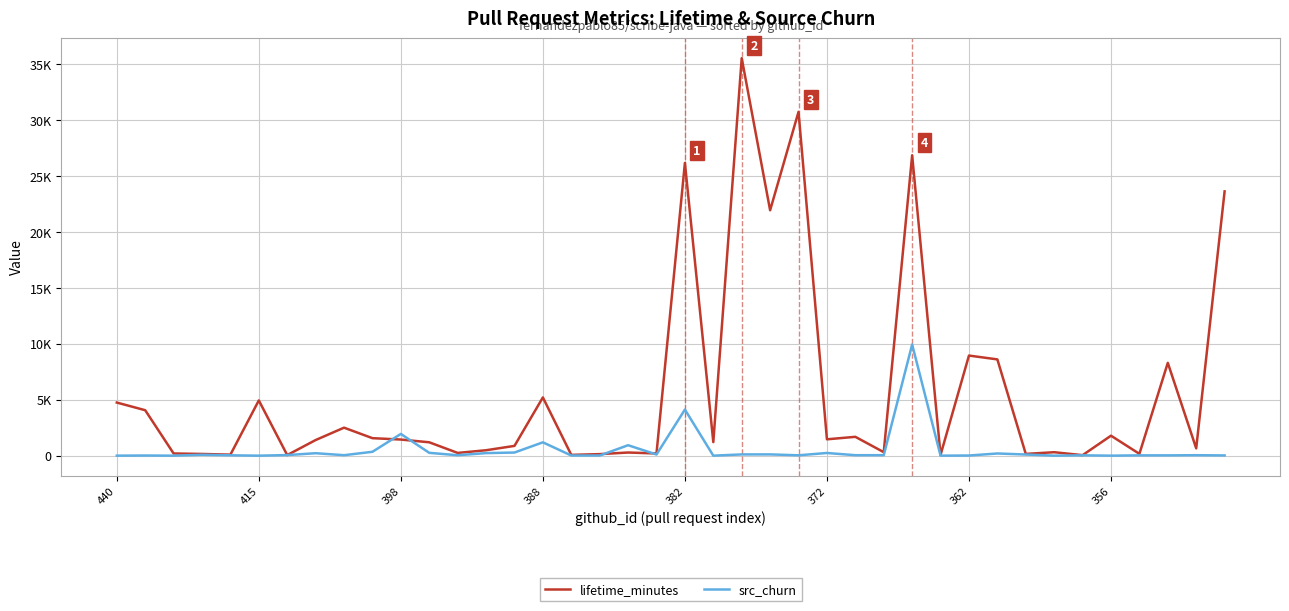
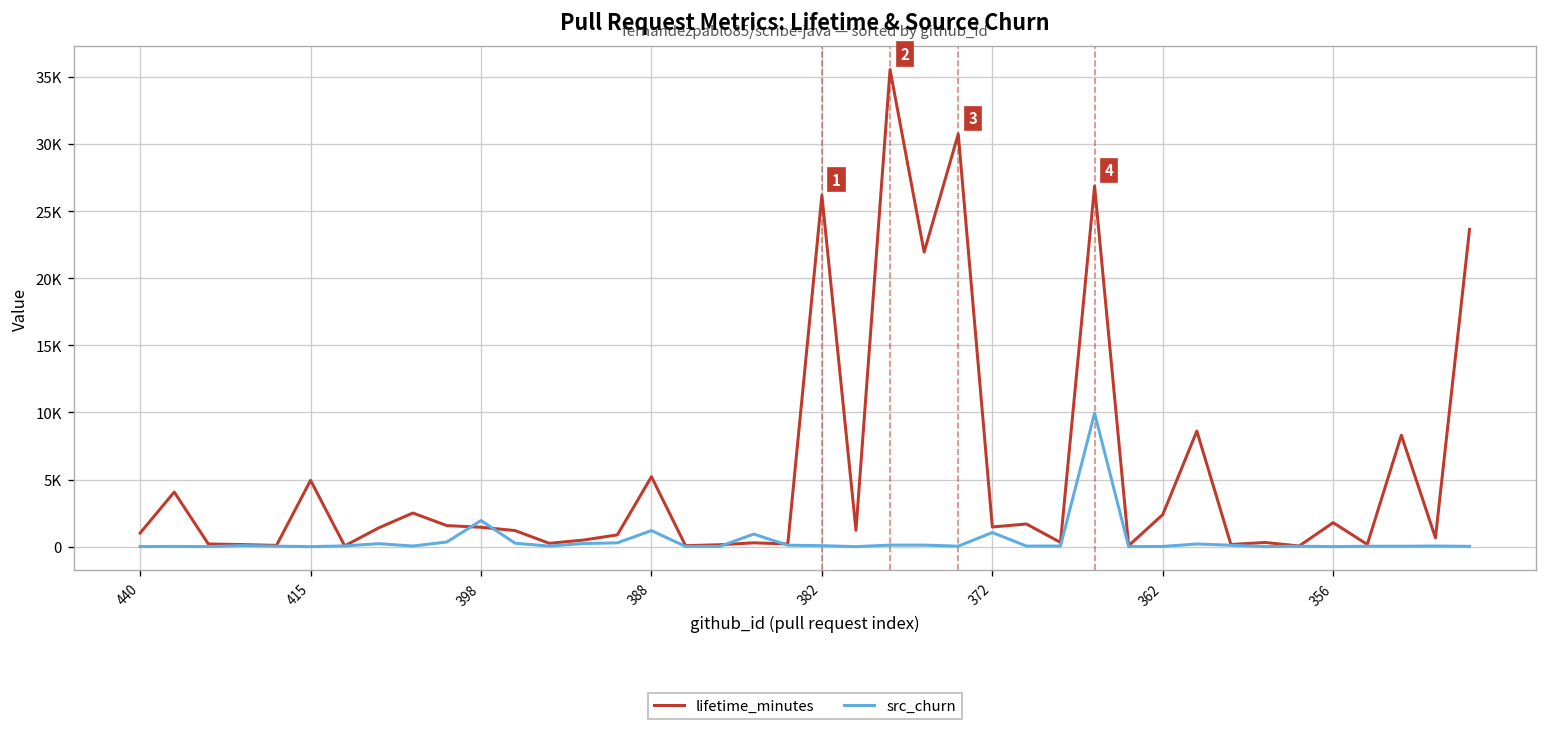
lifetime_minutes, 440: 4800 -> 1000
src_churn, 382: 4100 -> 100
src_churn, 372: 200 -> 1100
lifetime_minutes, 362: 9000 -> 2400
